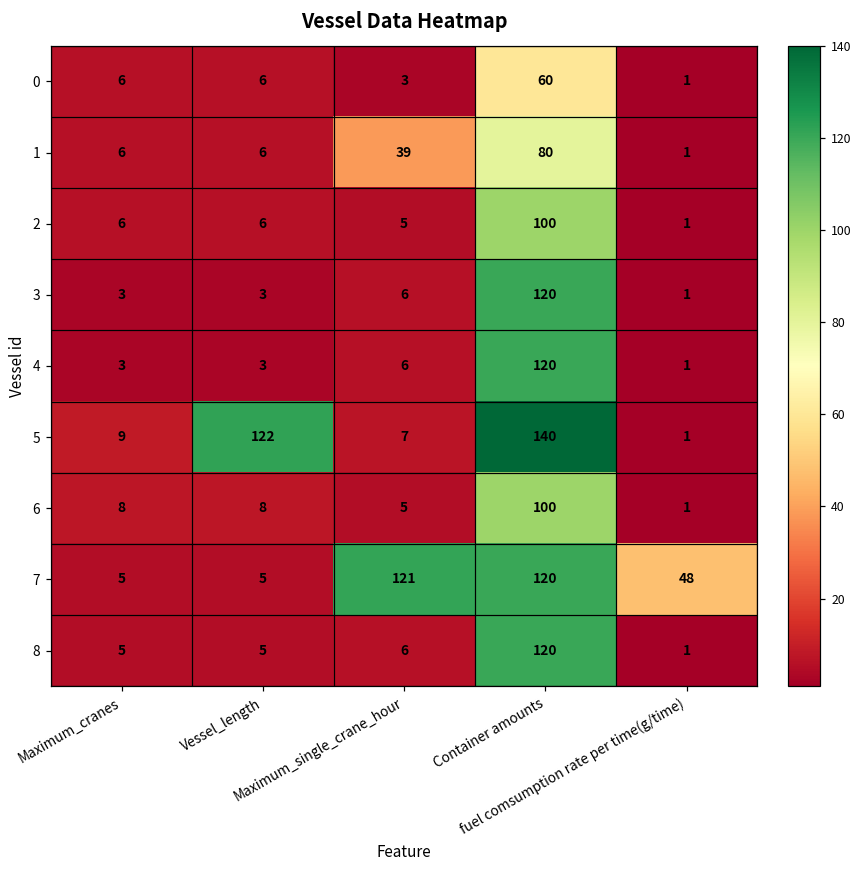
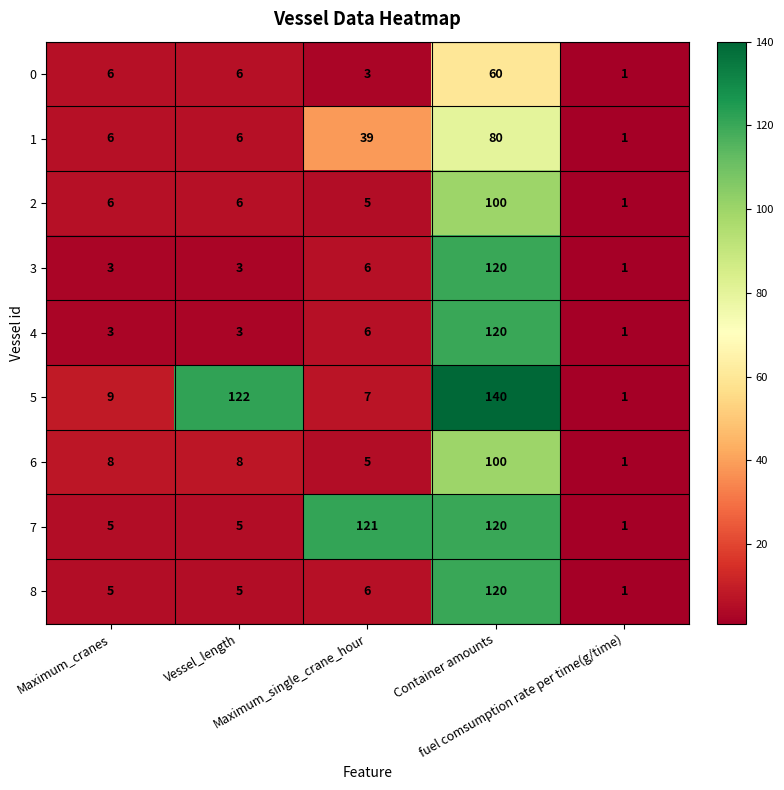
7, fuel comsumption rate per time(g/time): 48 -> 1
